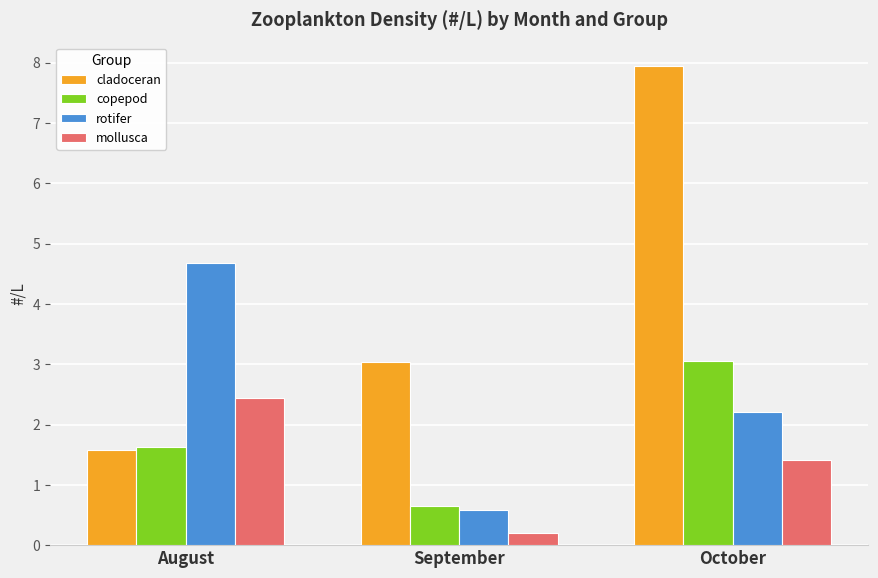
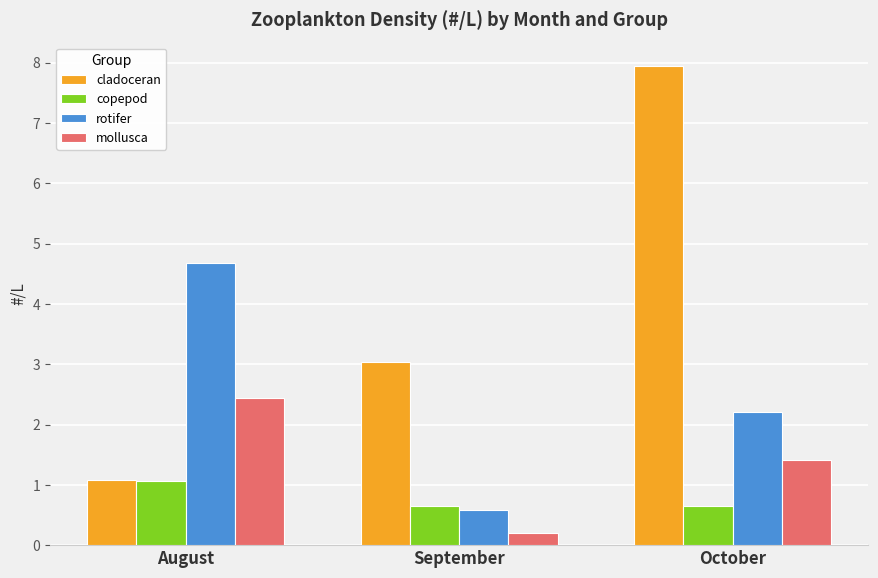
cladoceran, August: 1.6 -> 1.1
copepod, August: 1.6 -> 1.1
copepod, October: 3.1 -> 0.7
